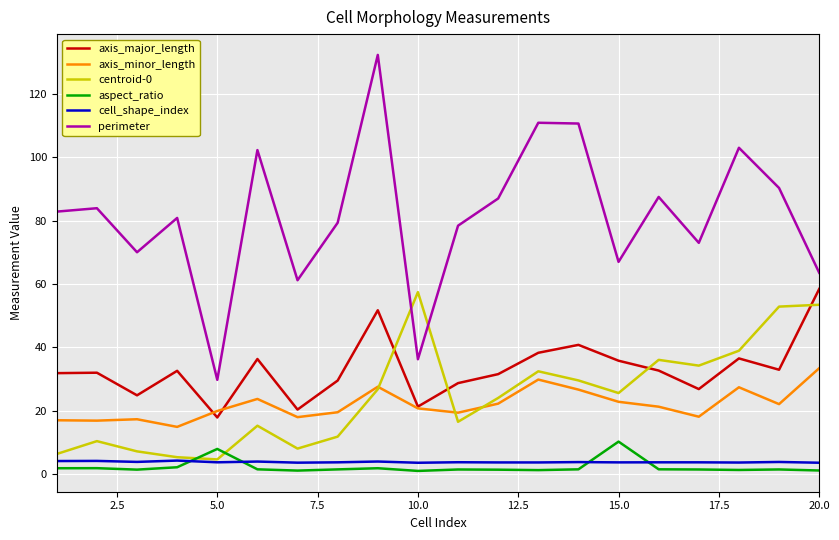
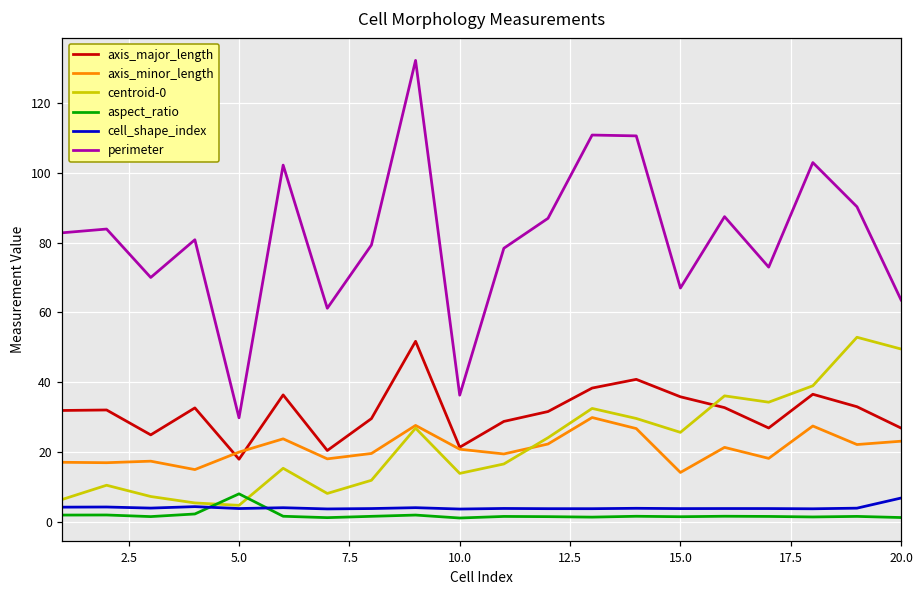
centroid-0, 10.0: 57 -> 14
axis_minor_length, 15.0: 23 -> 14
aspect_ratio, 15.0: 10 -> 1
axis_major_length, 20.0: 58 -> 27
axis_minor_length, 20.0: 33 -> 23
centroid-0, 20.0: 53 -> 50
cell_shape_index, 20.0: 4 -> 7
